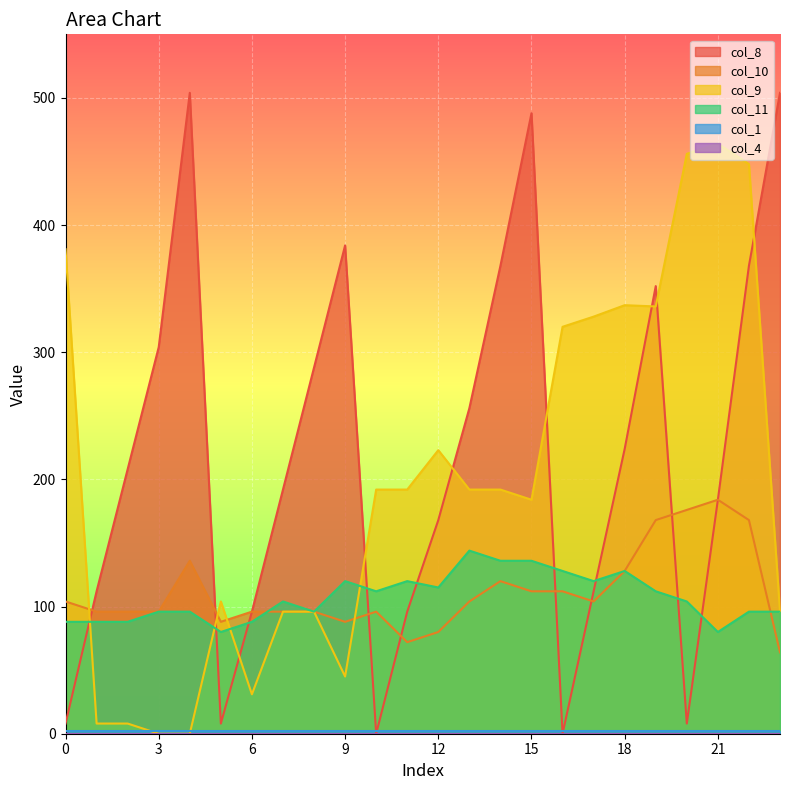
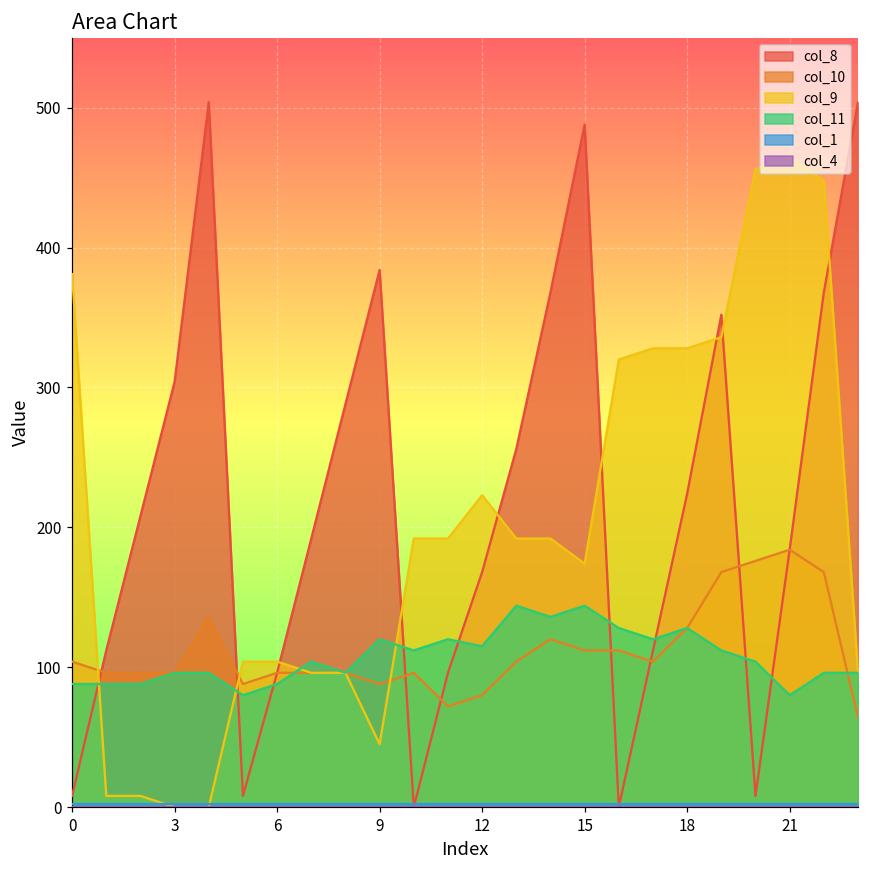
col_9, 6: 31 -> 104
col_9, 15: 184 -> 174
col_11, 15: 136 -> 144
col_9, 18: 337 -> 328
